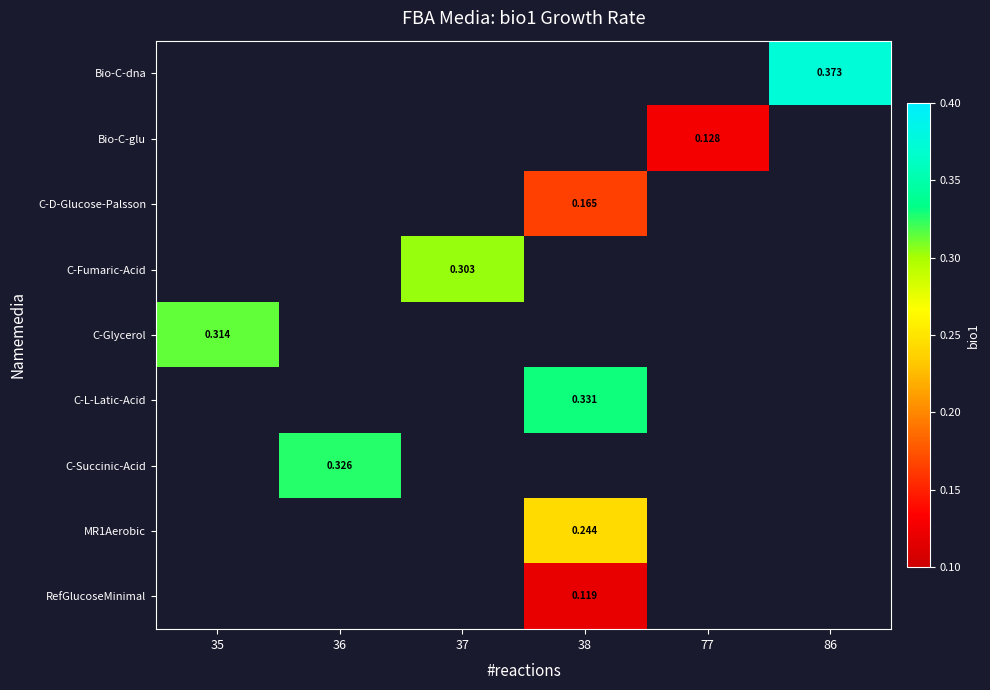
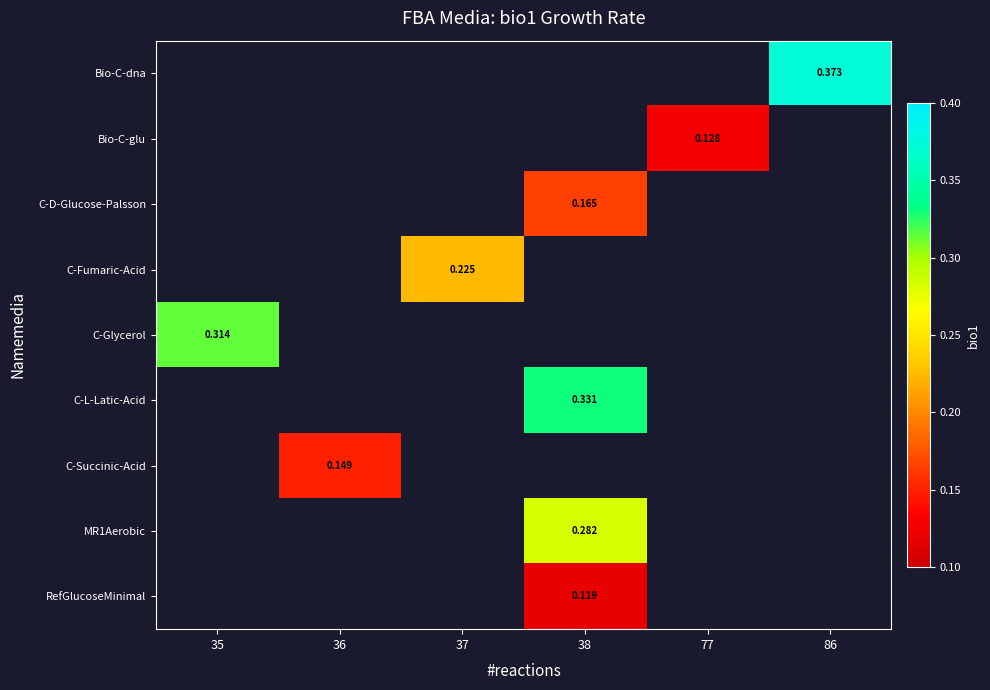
C-Fumaric-Acid, 37: 0.303 -> 0.225
C-Succinic-Acid, 36: 0.326 -> 0.149
MR1Aerobic, 38: 0.244 -> 0.282
